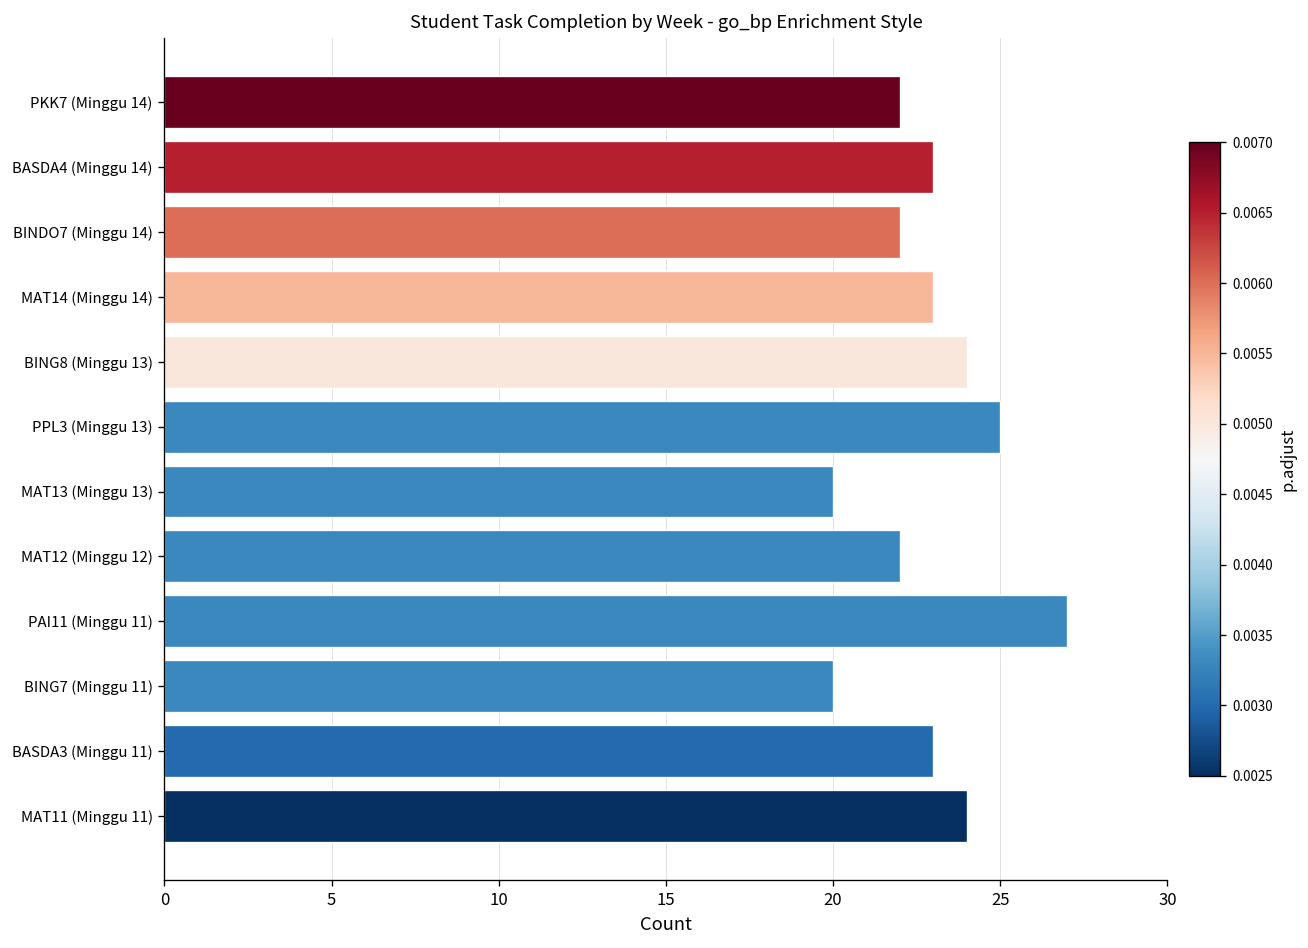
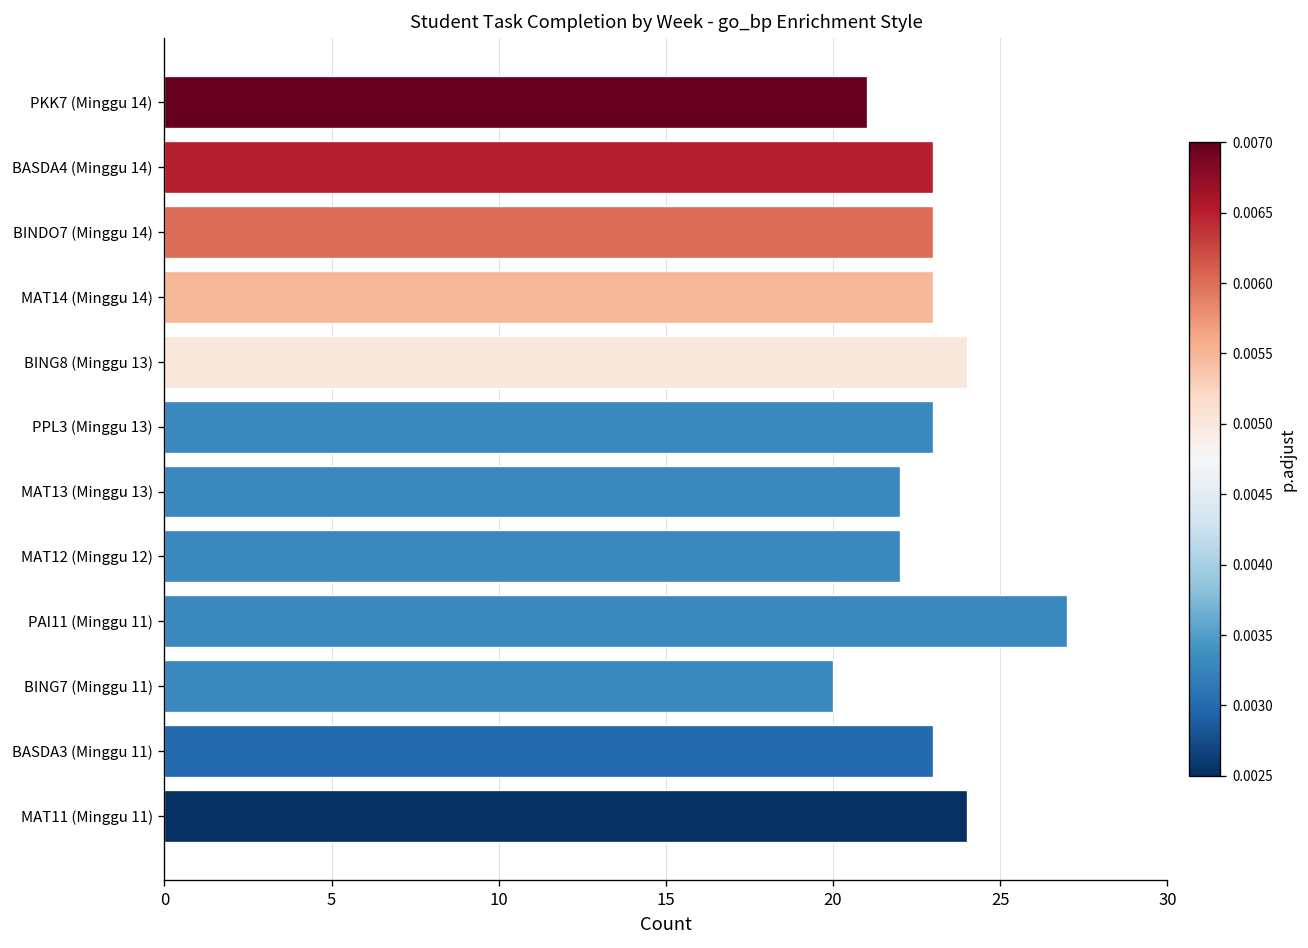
PKK7 (Minggu 14): 22 -> 21
BINDO7 (Minggu 14): 22 -> 23
PPL3 (Minggu 13): 25 -> 23
MAT13 (Minggu 13): 20 -> 22
